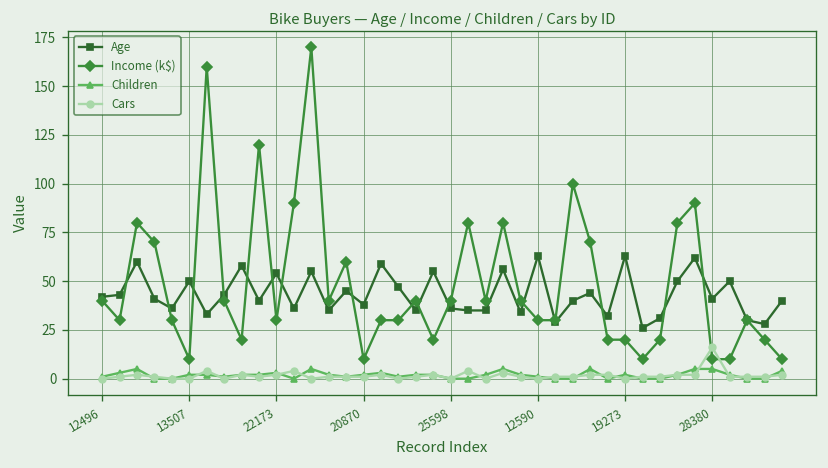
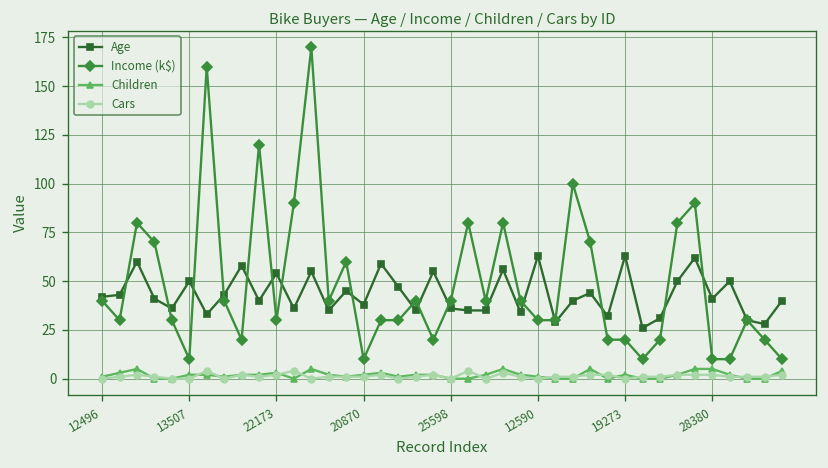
Cars, 28380: 16 -> 2
